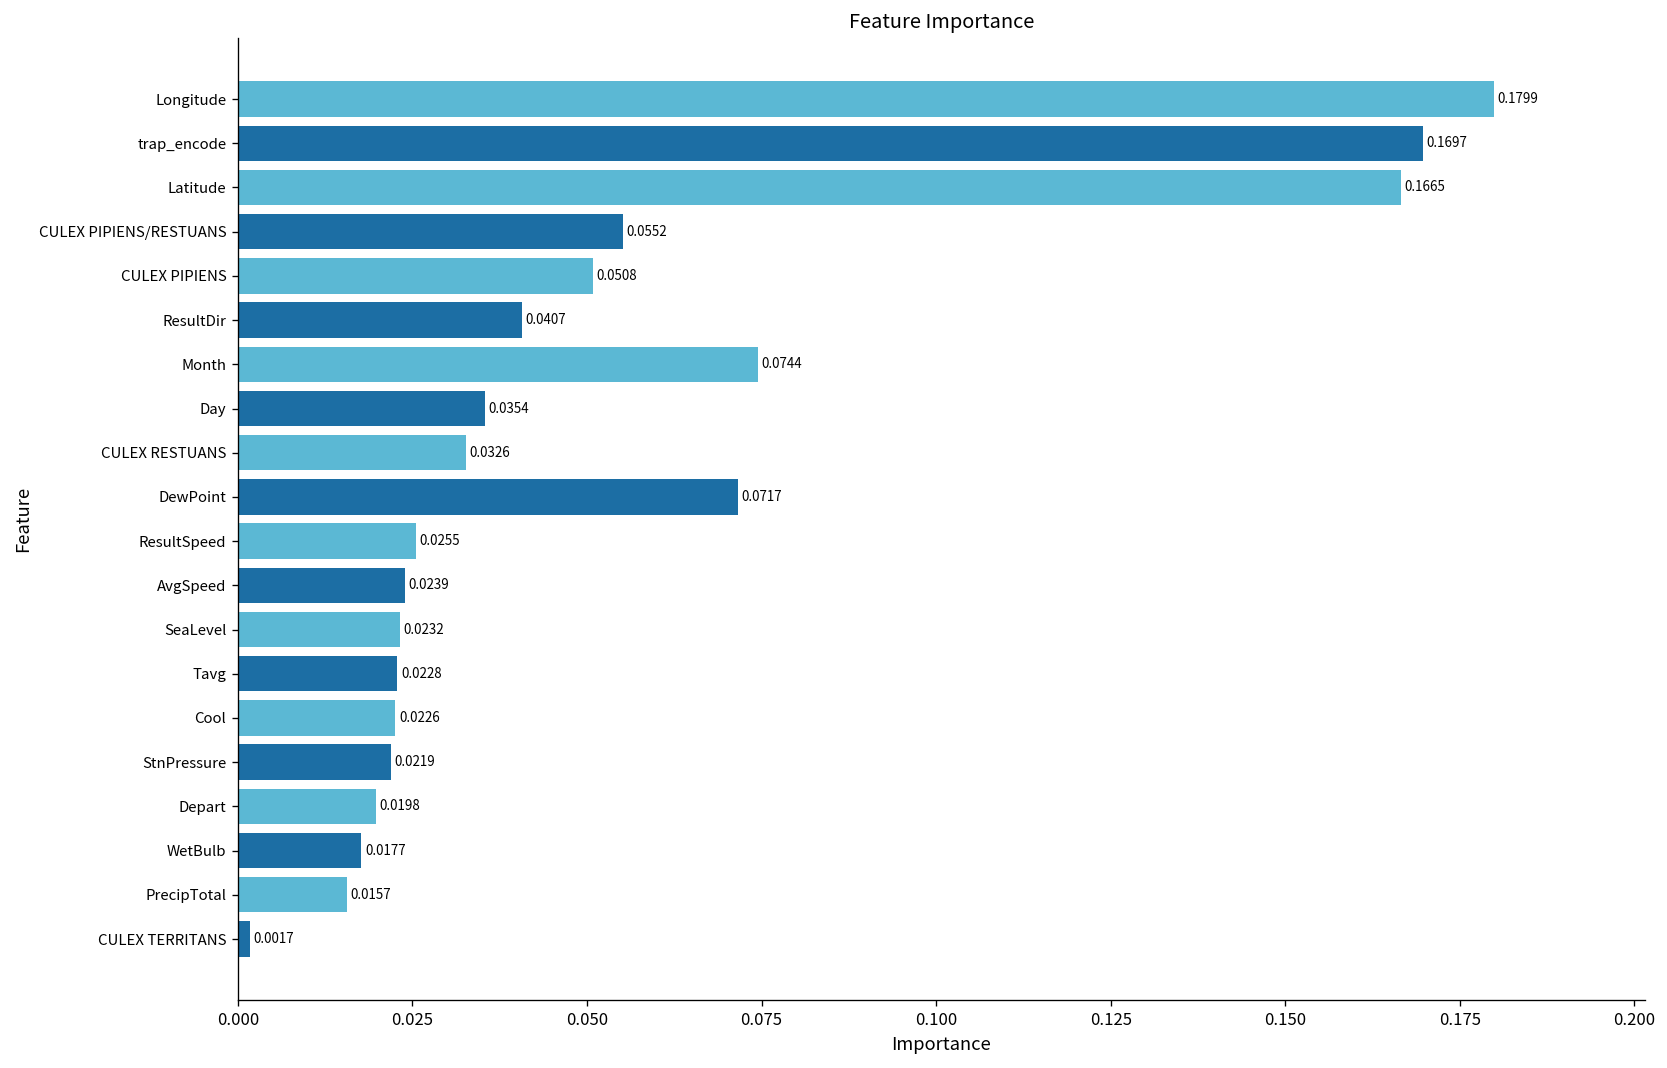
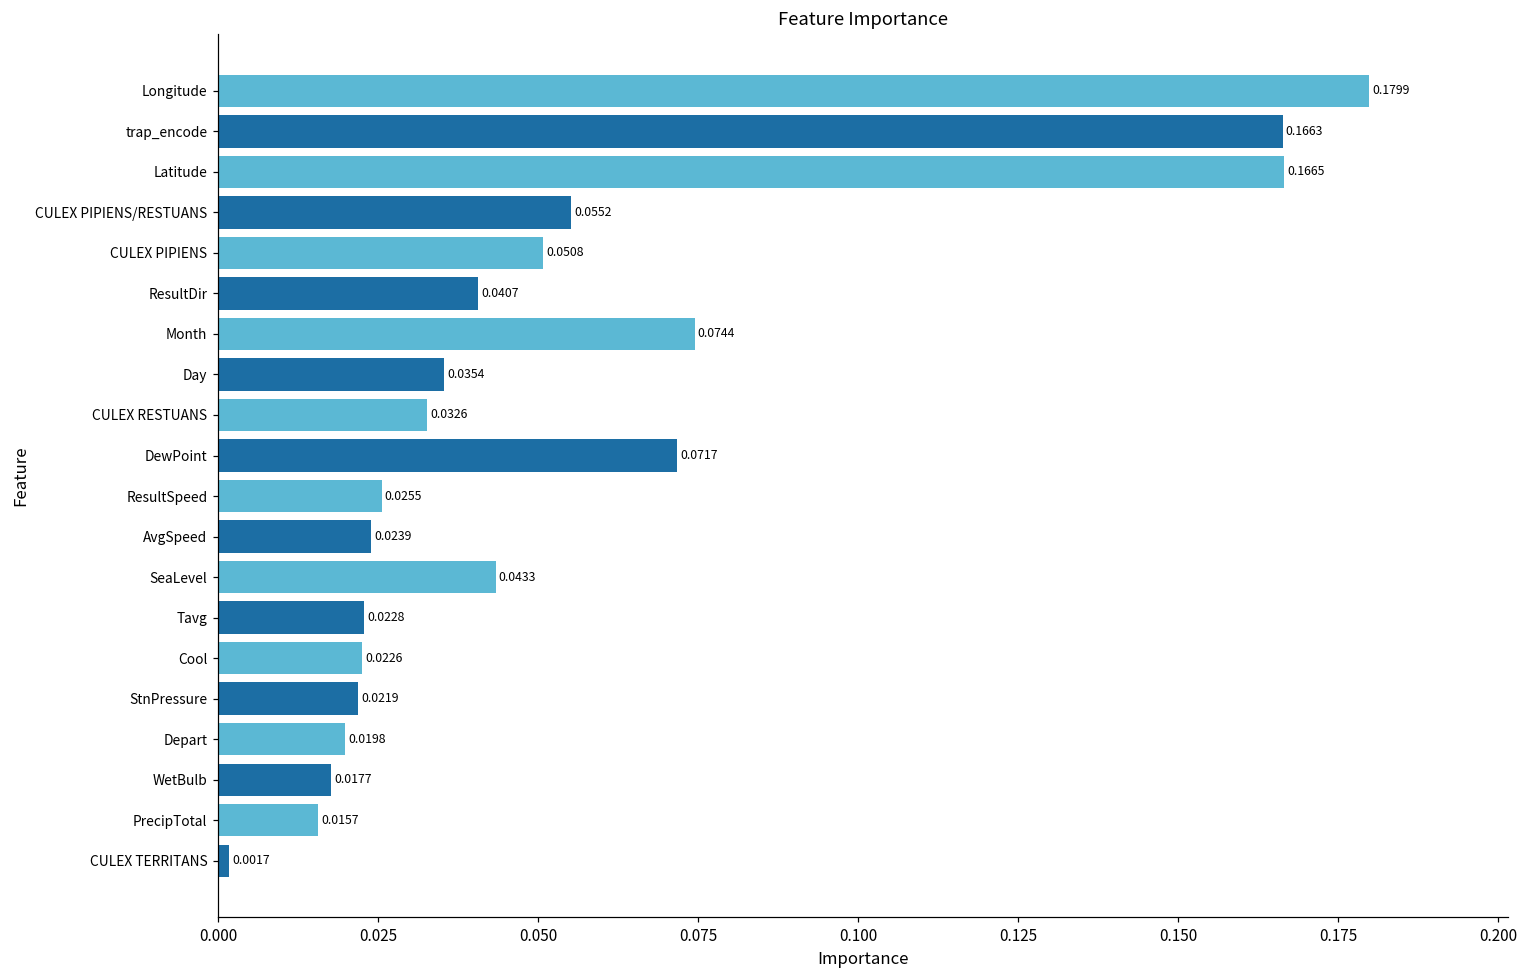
trap_encode: 0.1697 -> 0.1663
SeaLevel: 0.0232 -> 0.0433
